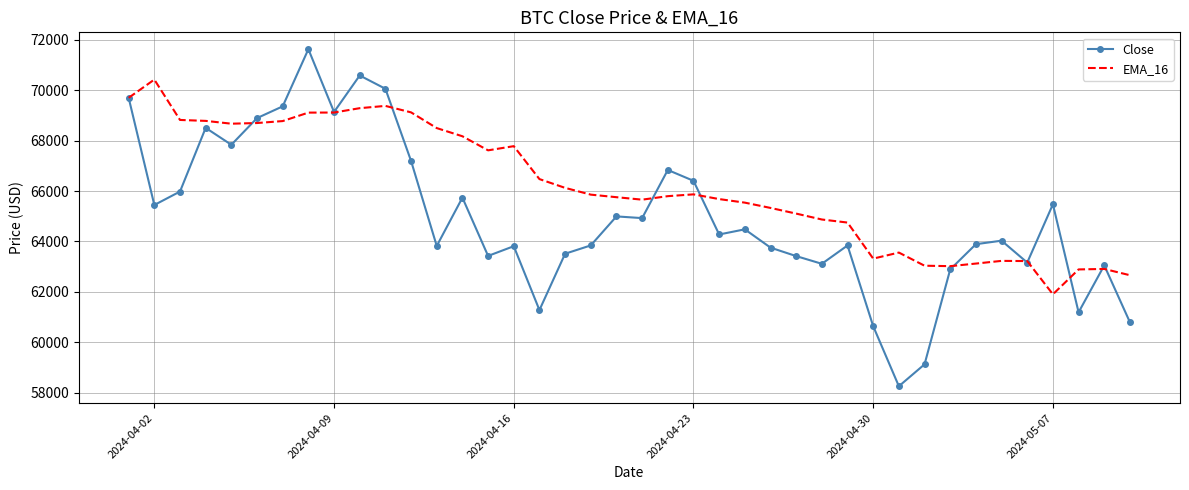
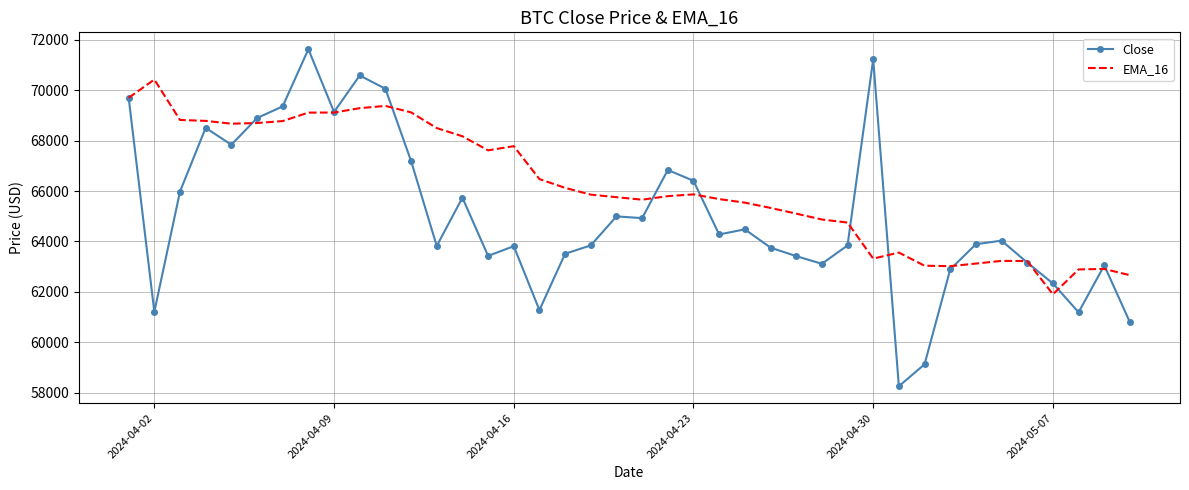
Close, 2024-04-02: 65400 -> 61200
Close, 2024-04-30: 60600 -> 71200
Close, 2024-05-07: 65500 -> 62300
